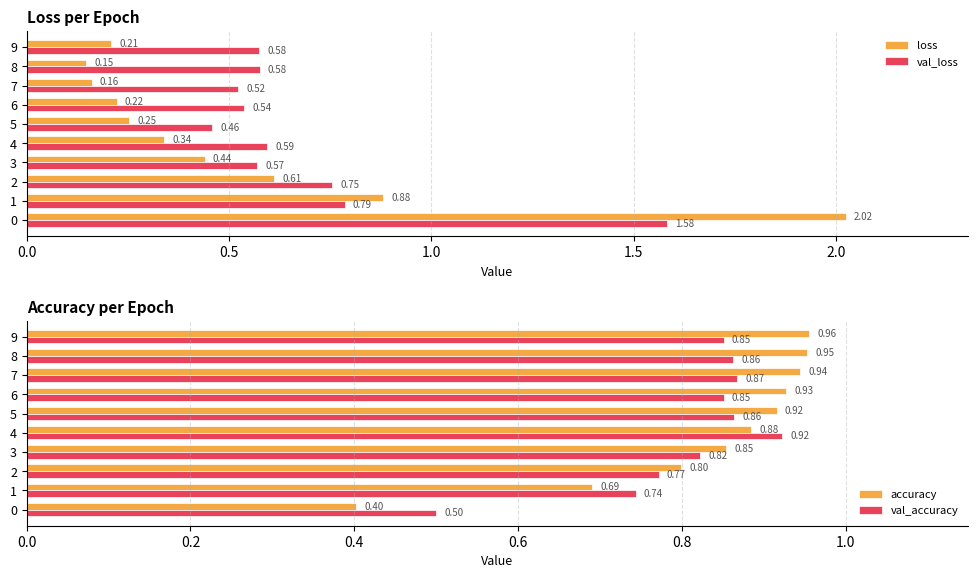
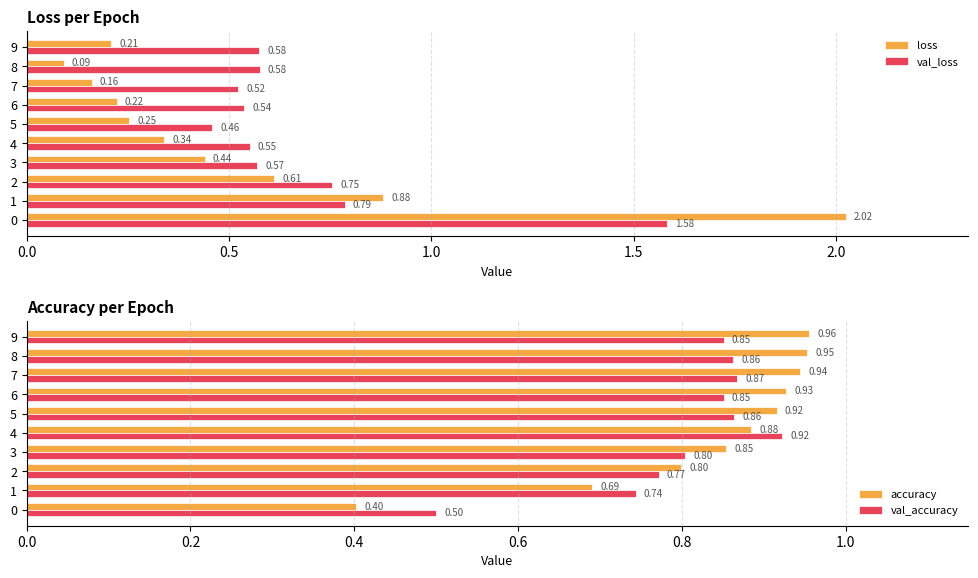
Loss per Epoch, loss, 8: 0.15 -> 0.09
Loss per Epoch, val_loss, 4: 0.59 -> 0.55
Accuracy per Epoch, val_accuracy, 3: 0.82 -> 0.80
